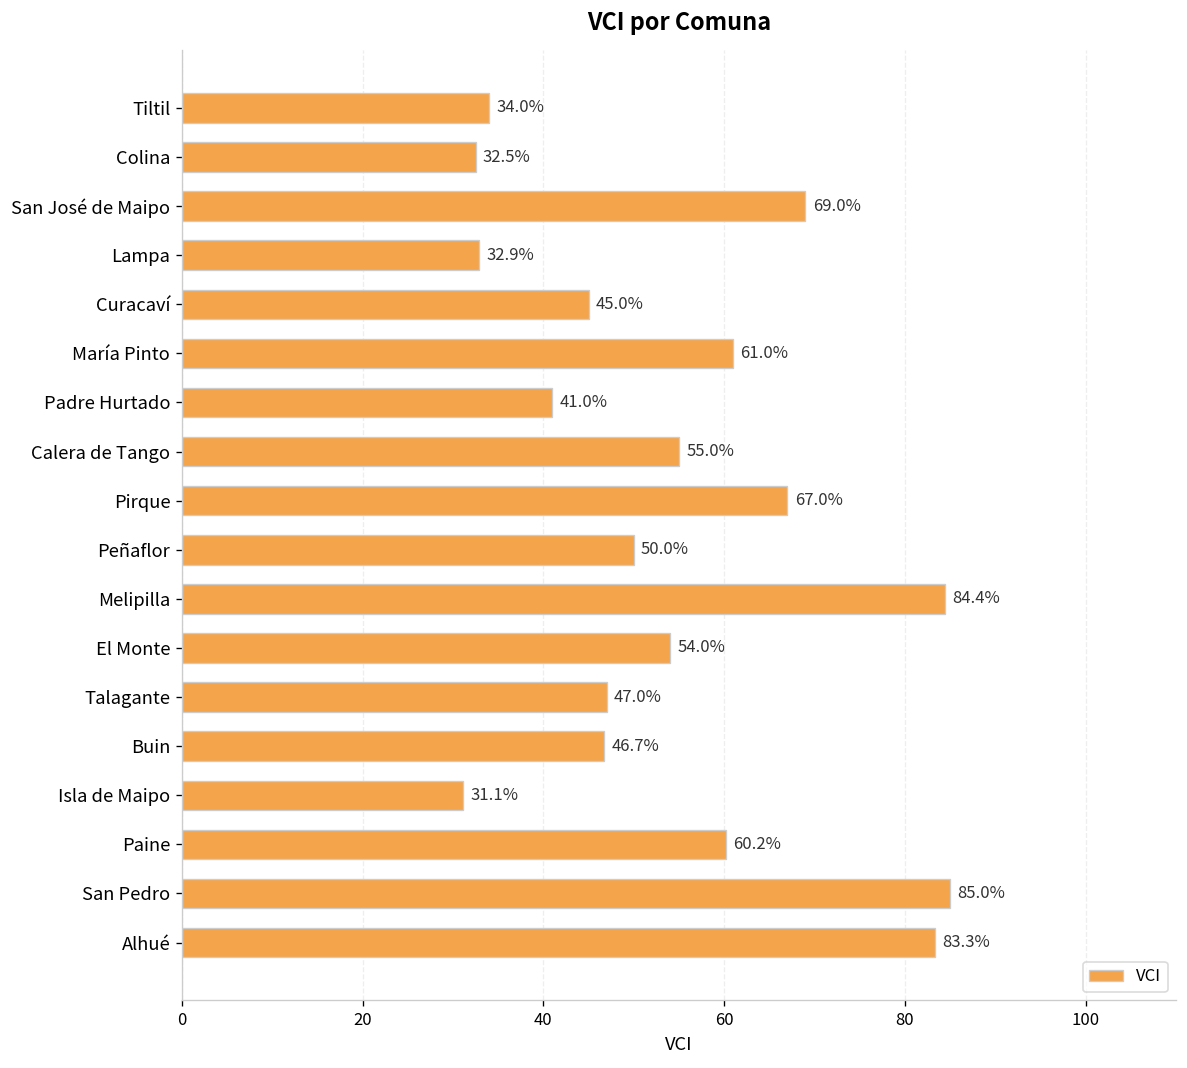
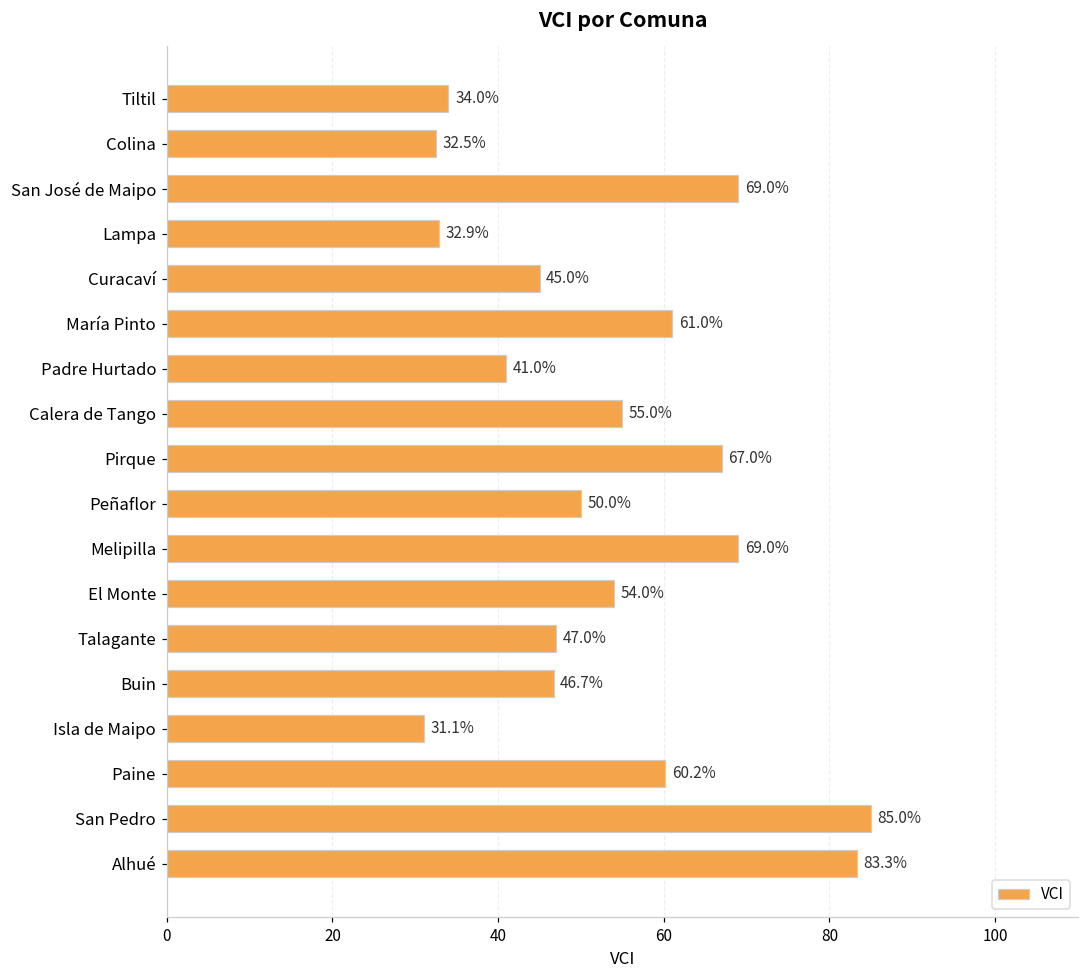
Melipilla: 84.4% -> 69.0%
